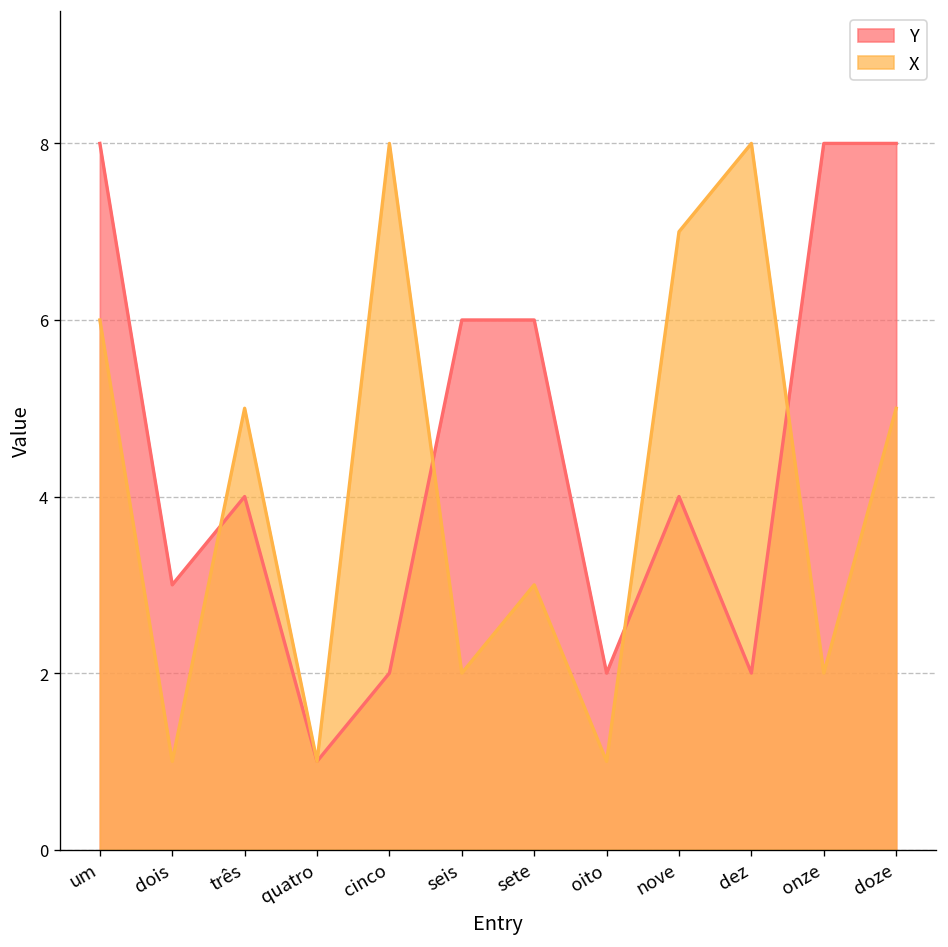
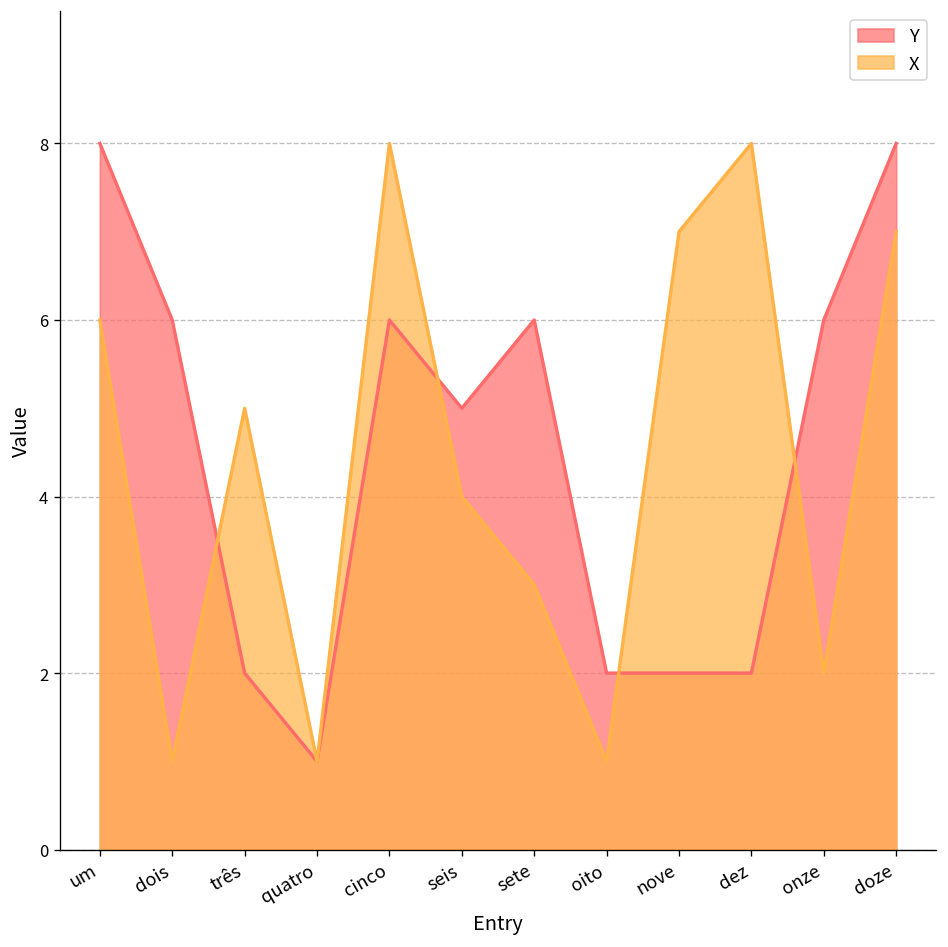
Y, dois: 3 -> 6
Y, três: 4 -> 2
Y, cinco: 2 -> 6
Y, seis: 6 -> 5
X, seis: 2 -> 4
Y, nove: 4 -> 2
Y, onze: 8 -> 6
X, doze: 5 -> 7
